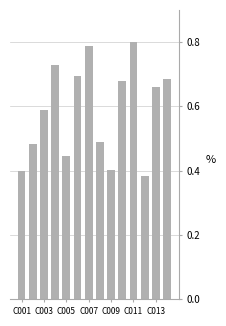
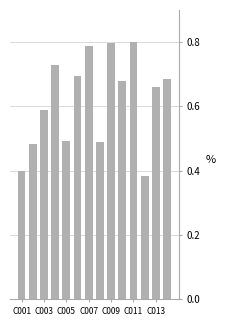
C005: 0.45 -> 0.49
C009: 0.40 -> 0.80
